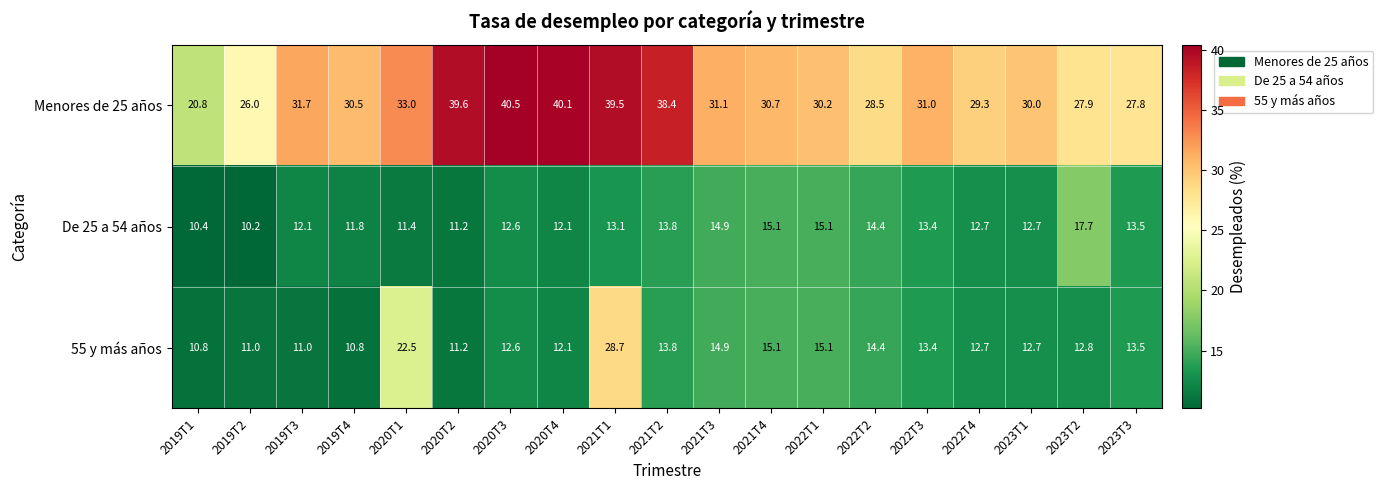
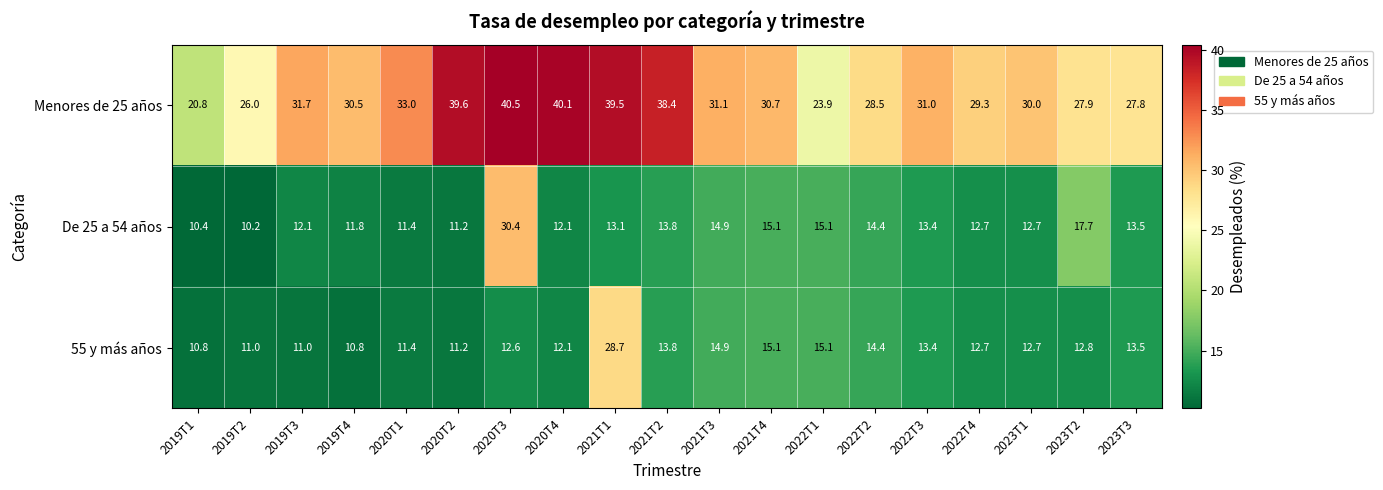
Menores de 25 años, 2022T1: 30.2 -> 23.9
De 25 a 54 años, 2020T3: 12.6 -> 30.4
55 y más años, 2020T1: 22.5 -> 11.4
